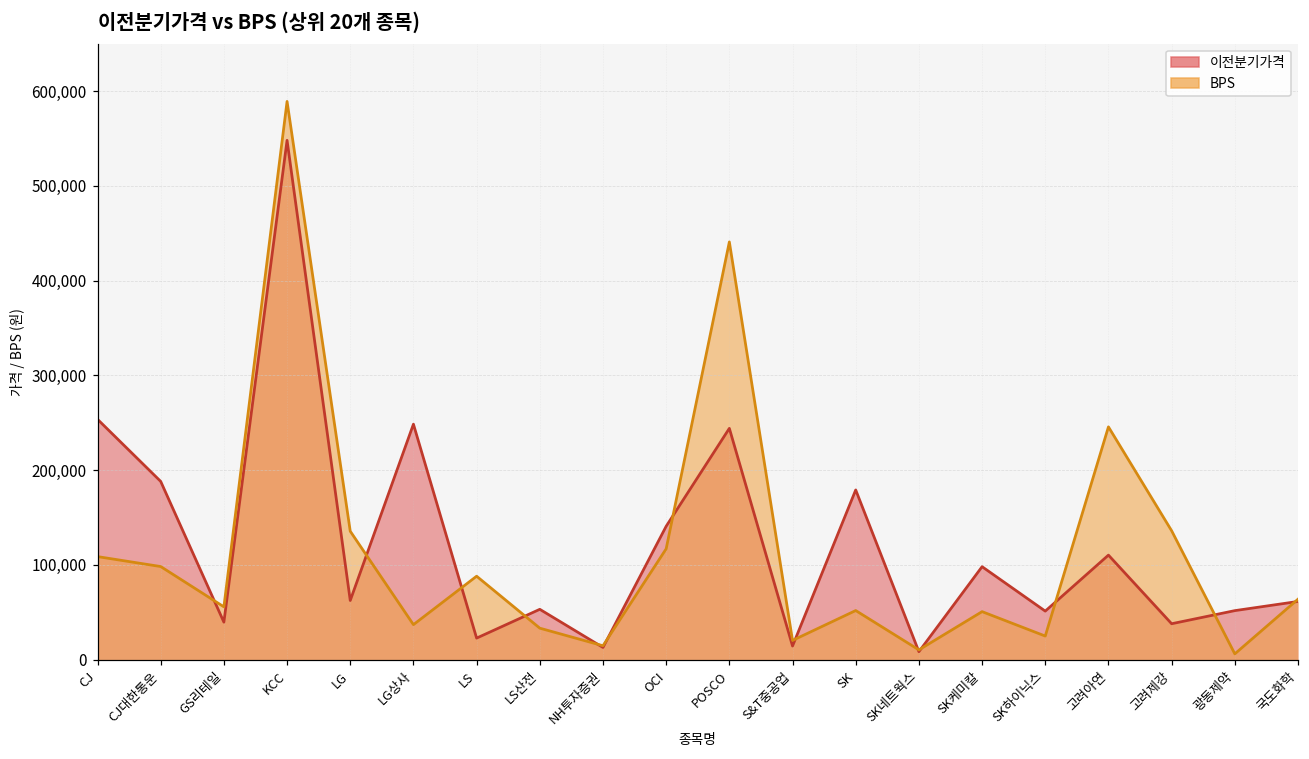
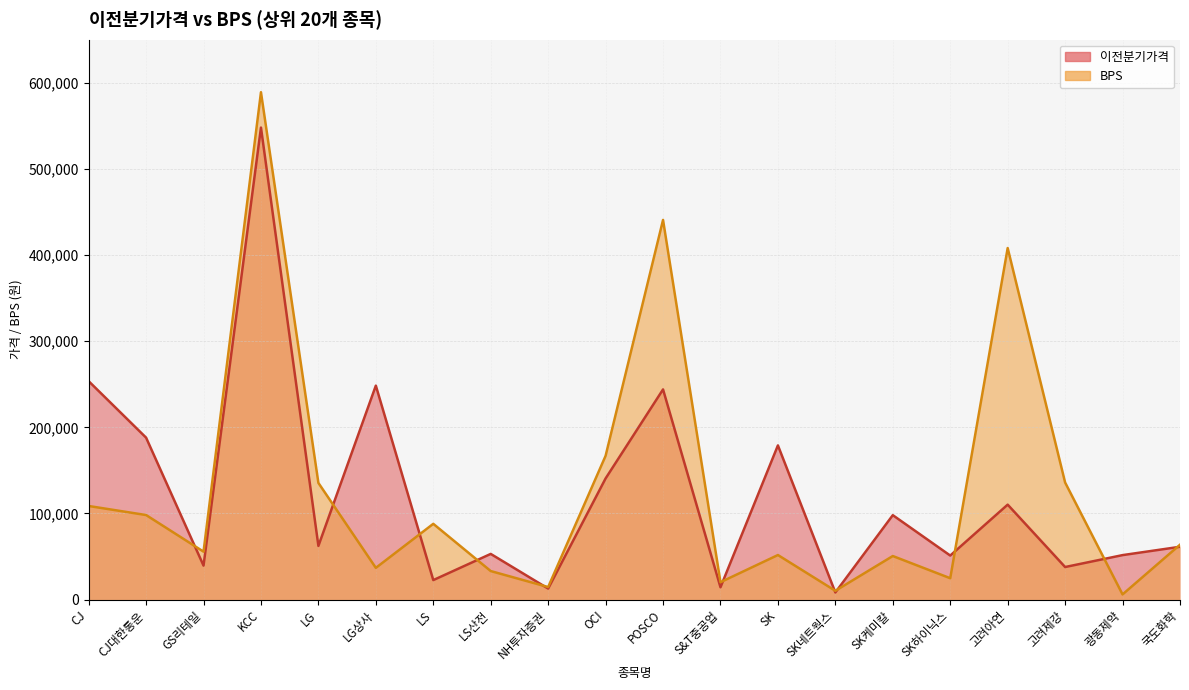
BPS, OCI: 120,000 -> 170,000
BPS, 고려아연: 250,000 -> 410,000
